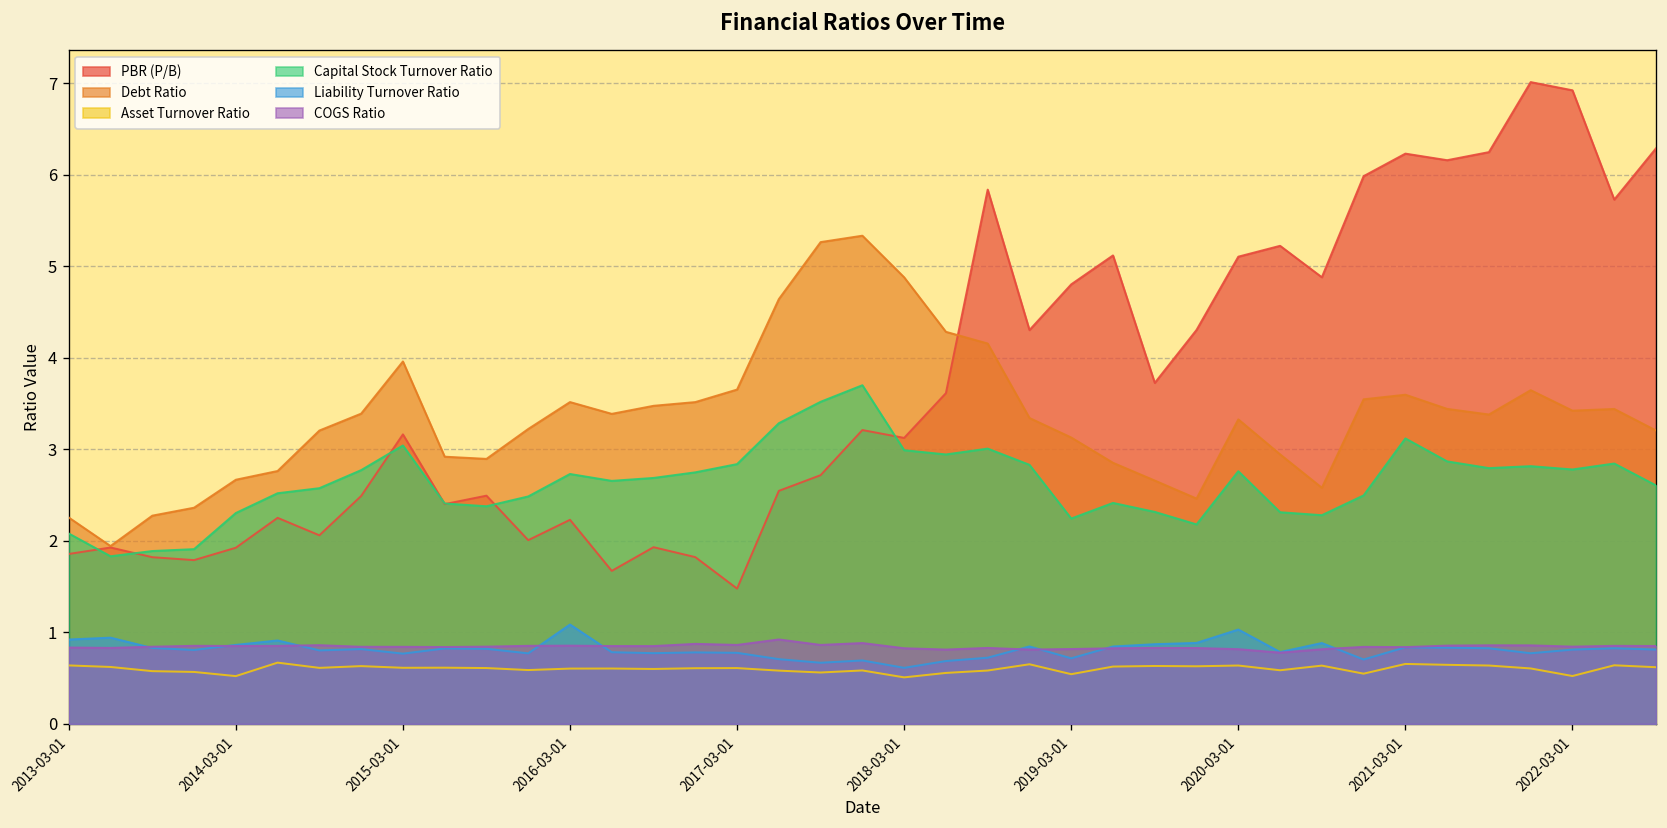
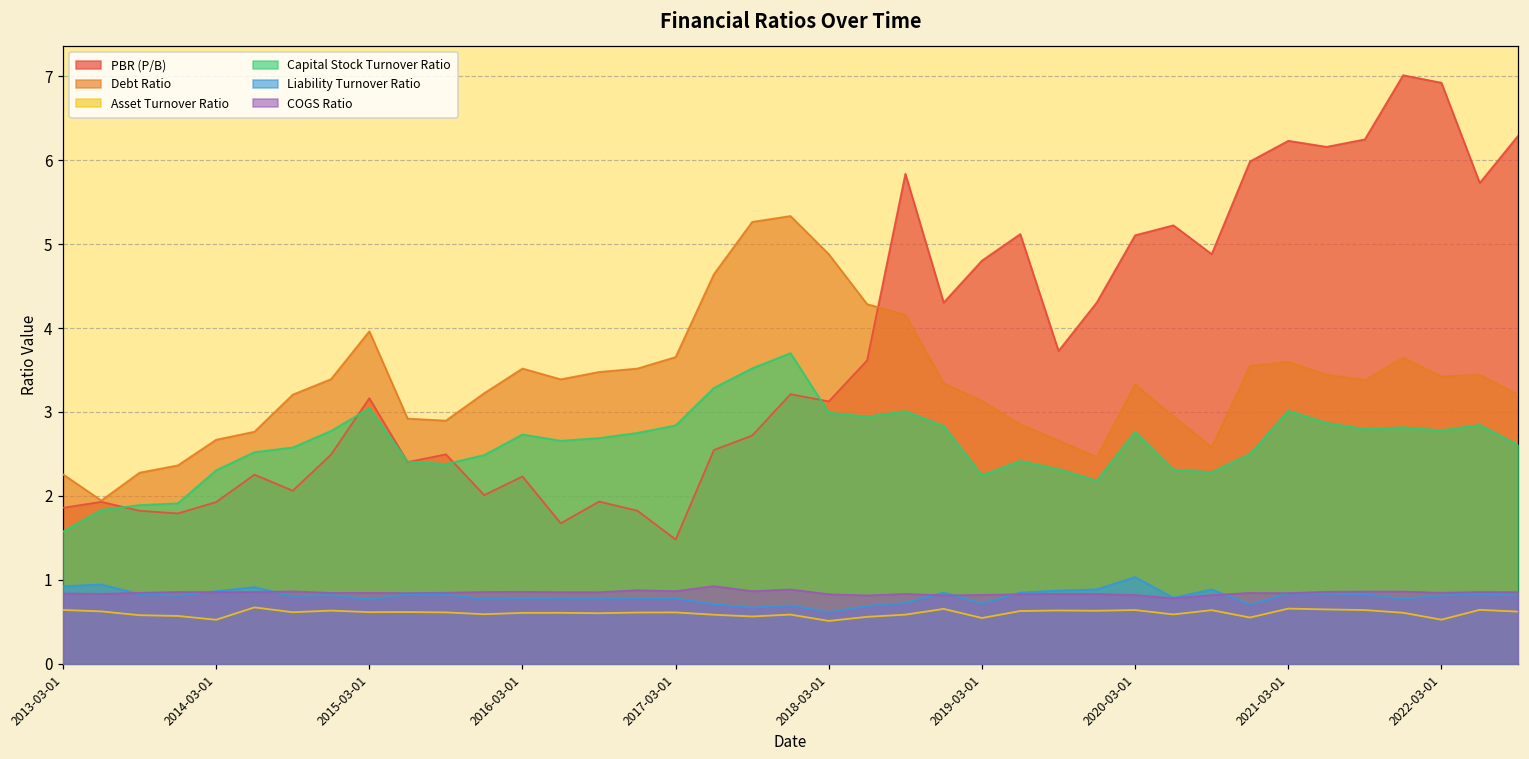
Capital Stock Turnover Ratio, 2013-03-01: 2.1 -> 1.6
Liability Turnover Ratio, 2016-03-01: 1.1 -> 0.8
Capital Stock Turnover Ratio, 2021-03-01: 3.1 -> 3.0
